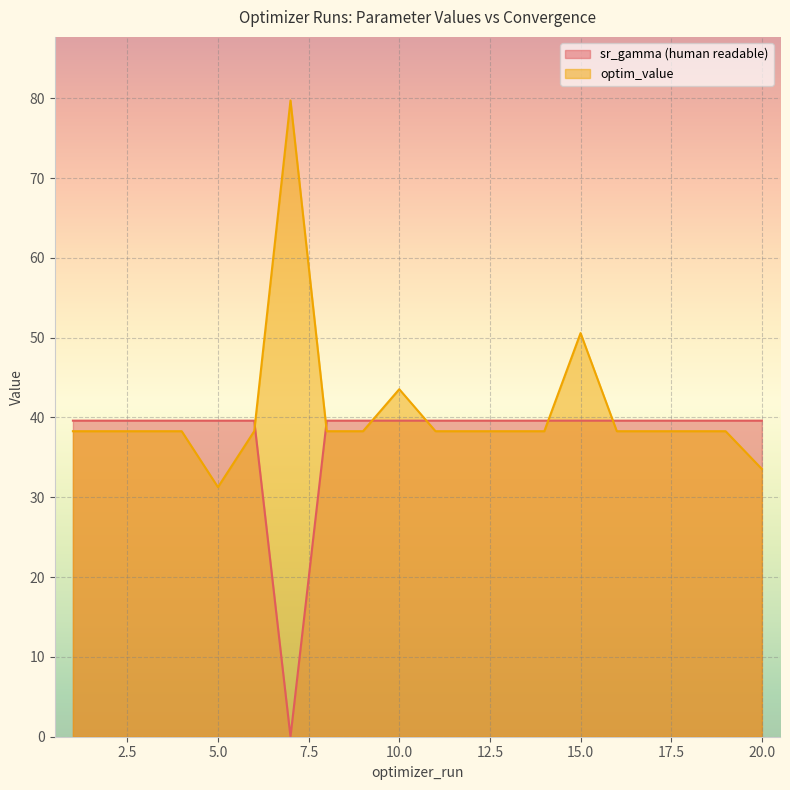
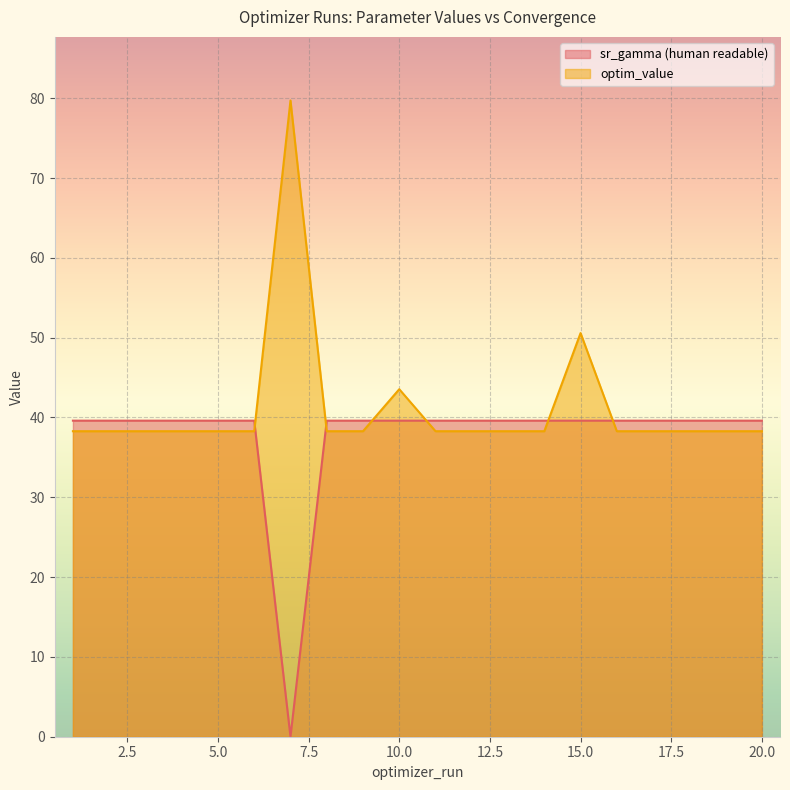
optim_value, 5.0: 31 -> 38
optim_value, 20.0: 34 -> 38
